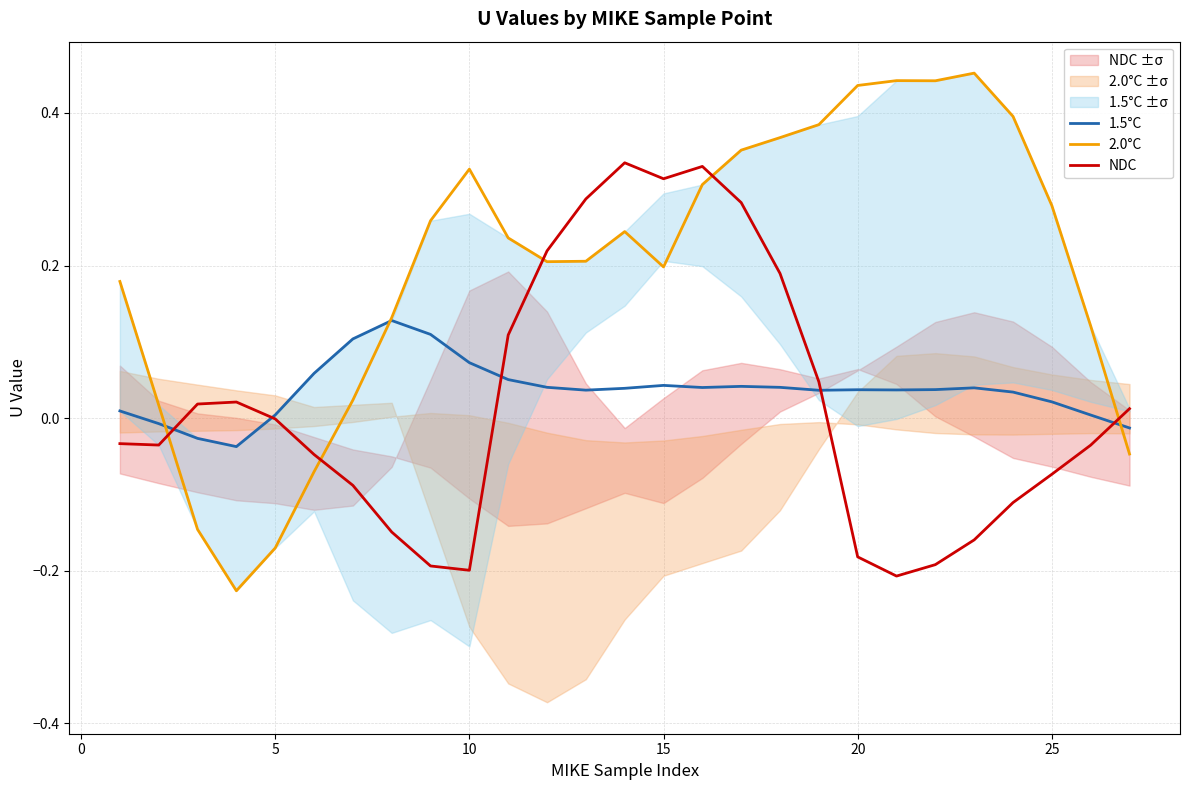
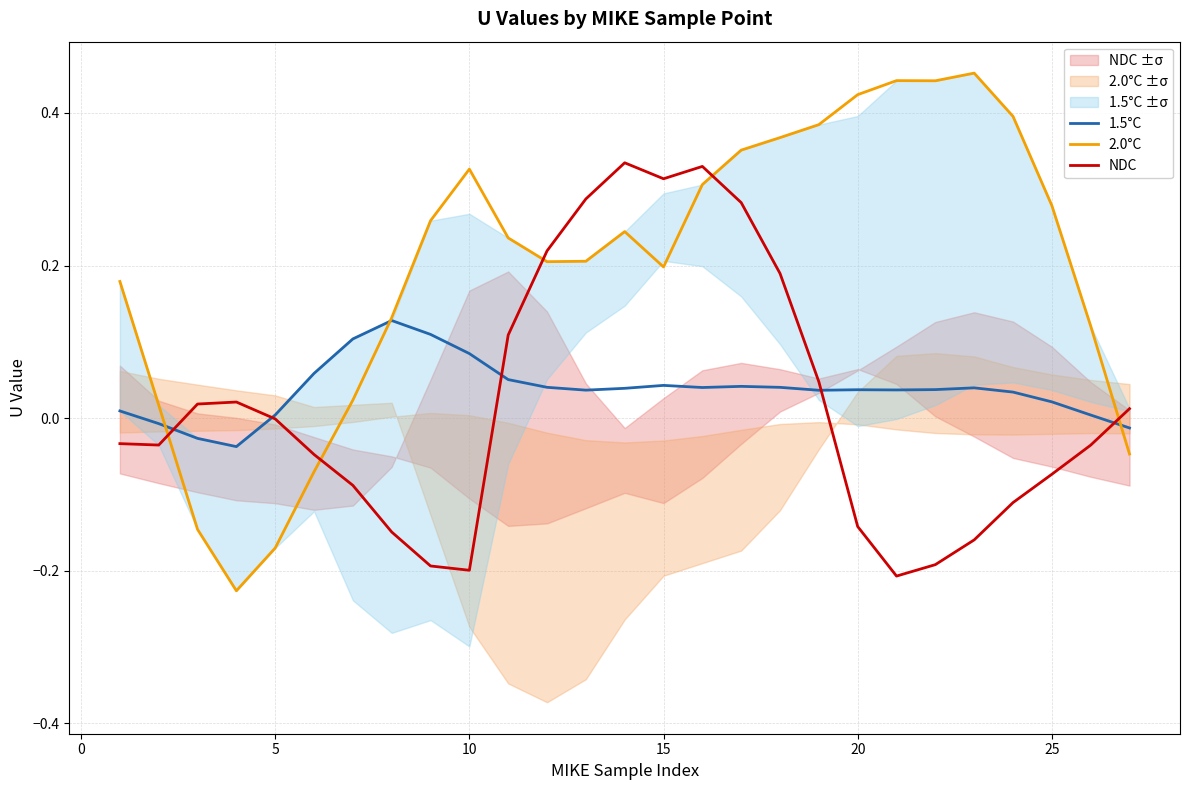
1.5°C, 10: 0.07 -> 0.08
2.0°C, 20: 0.44 -> 0.42
NDC, 20: -0.18 -> -0.14
